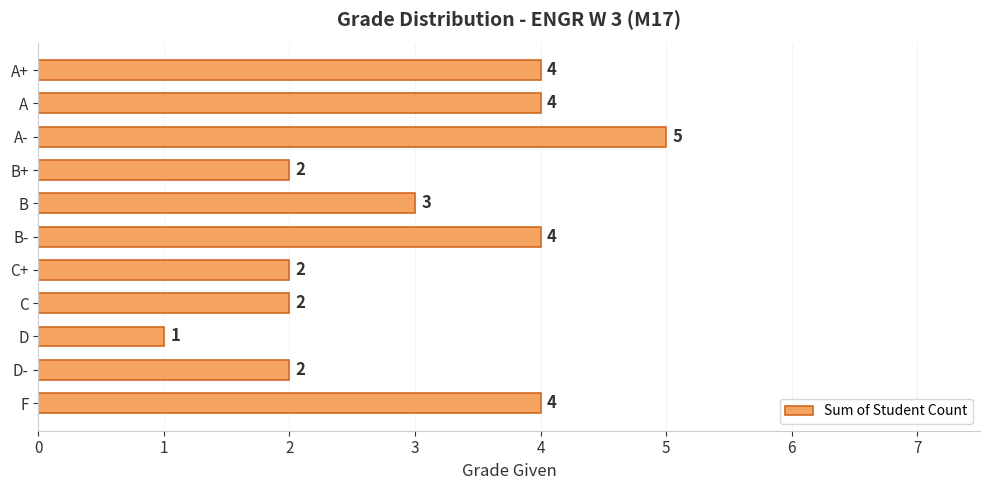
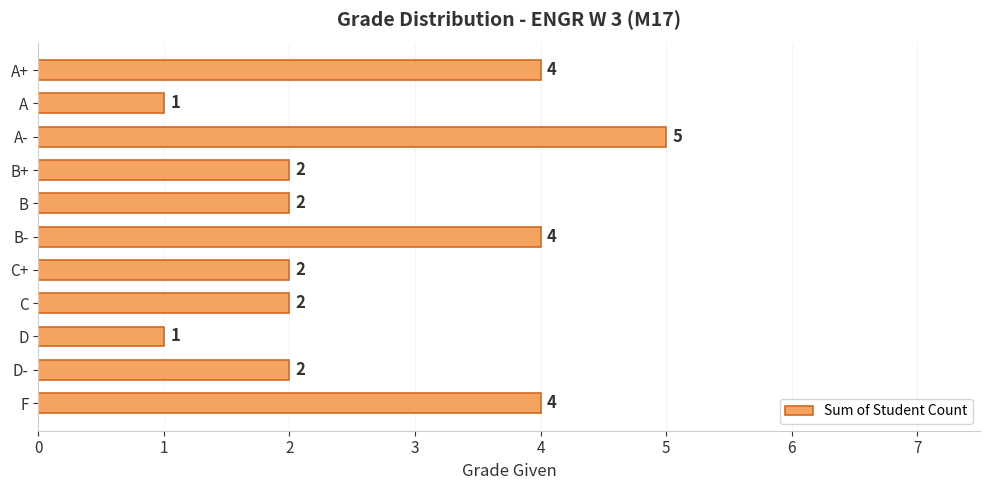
A: 4 -> 1
B: 3 -> 2
